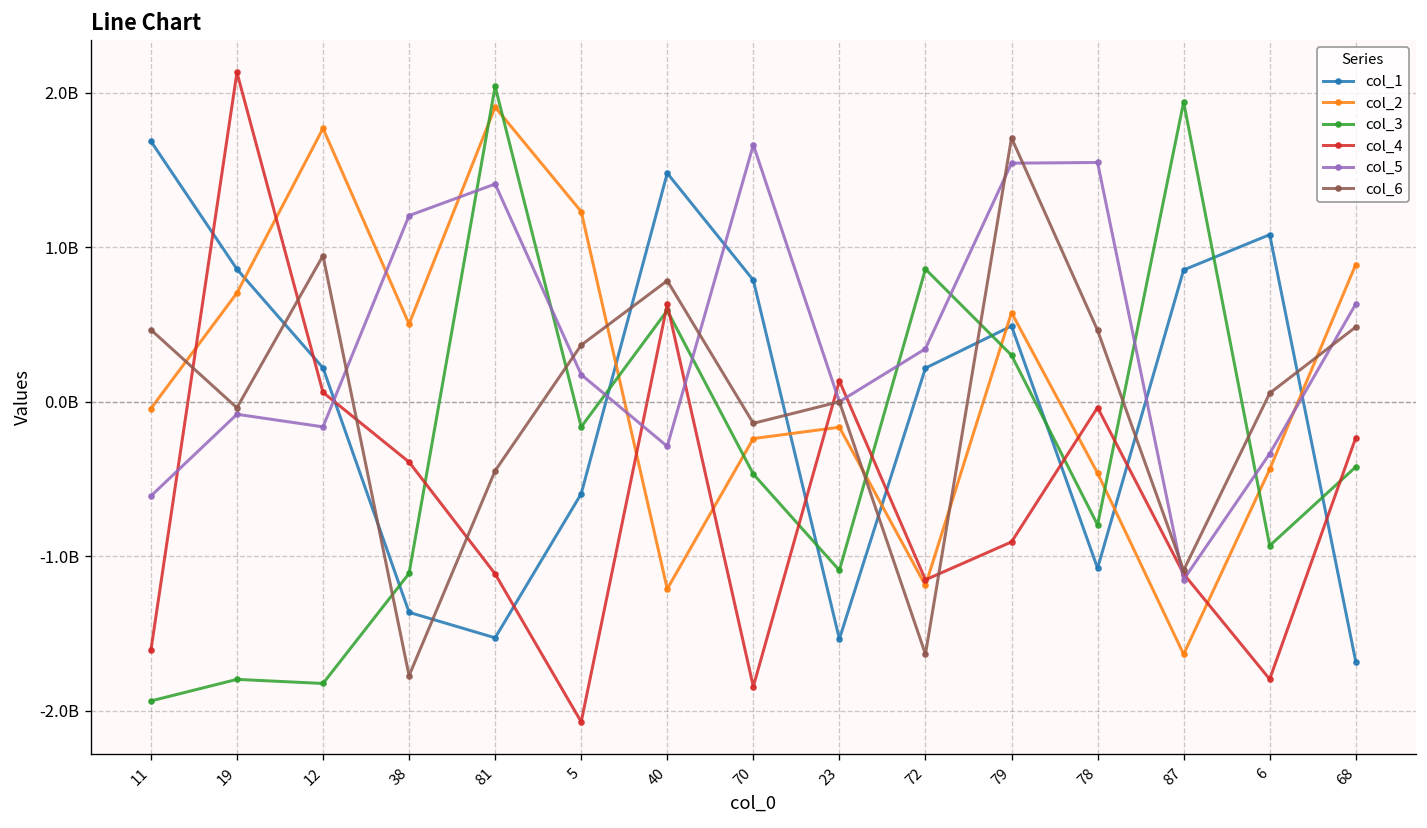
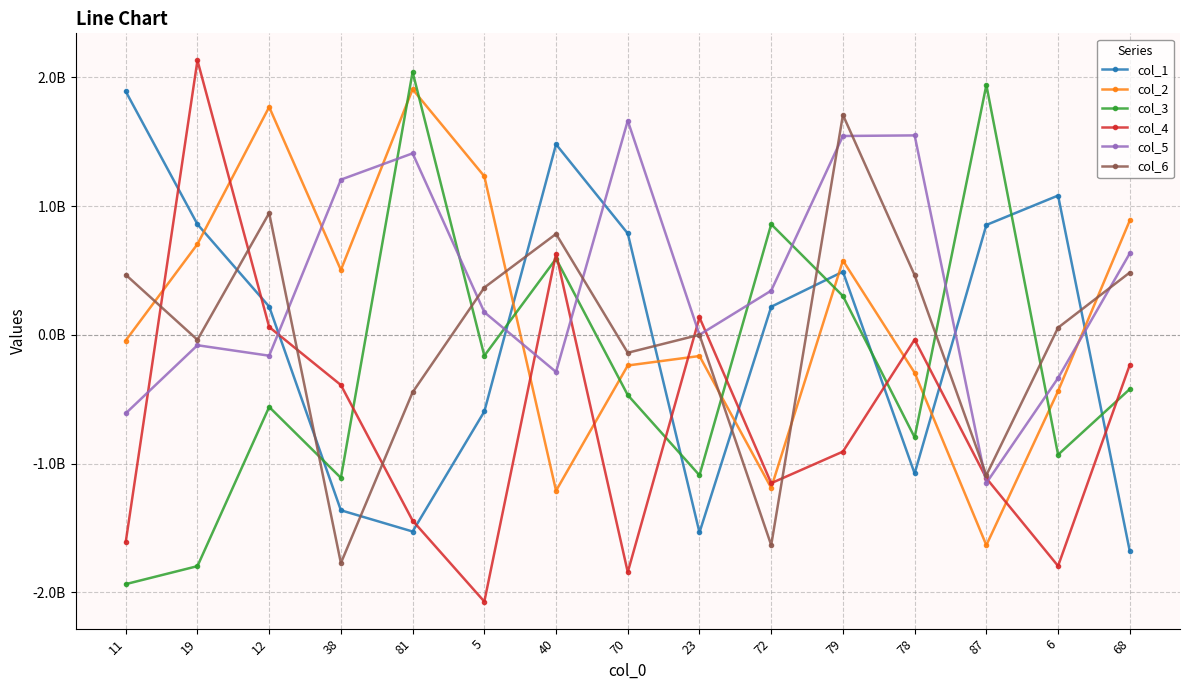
col_1, 11: 1690000000 -> 1890000000
col_3, 12: -1820000000 -> -560000000
col_4, 81: -1110000000 -> -1440000000
col_2, 78: -460000000 -> -300000000
